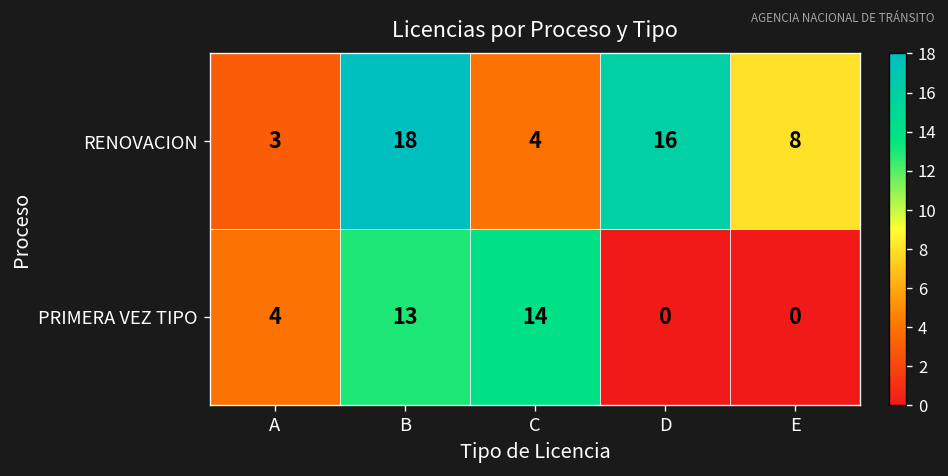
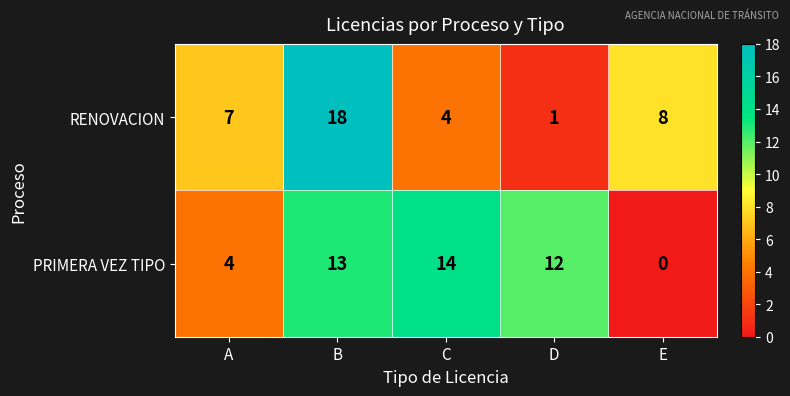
RENOVACION, A: 3 -> 7
RENOVACION, D: 16 -> 1
PRIMERA VEZ TIPO, D: 0 -> 12
